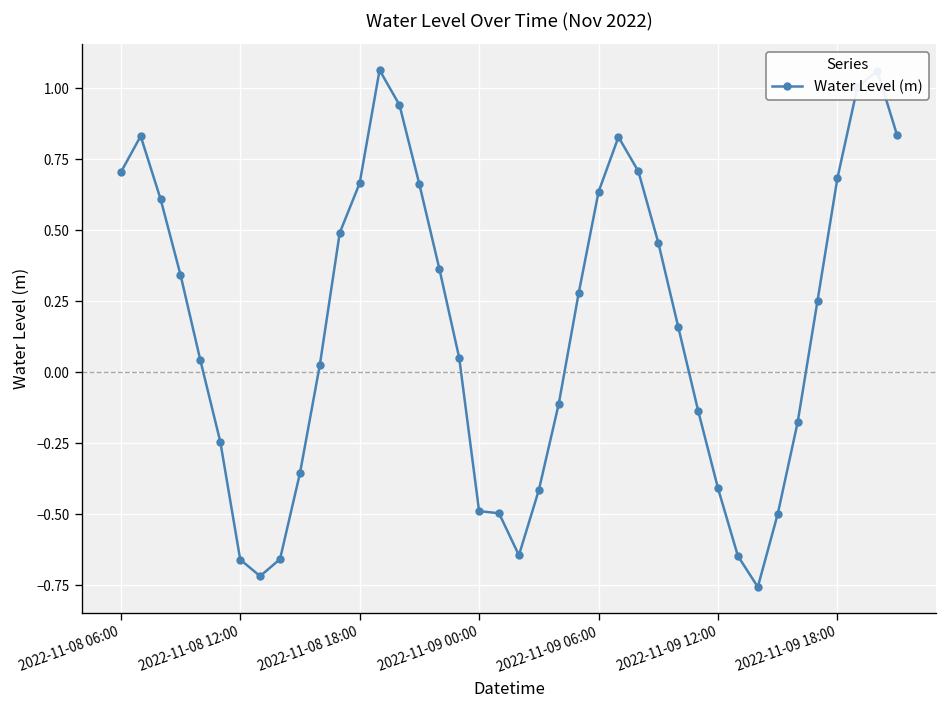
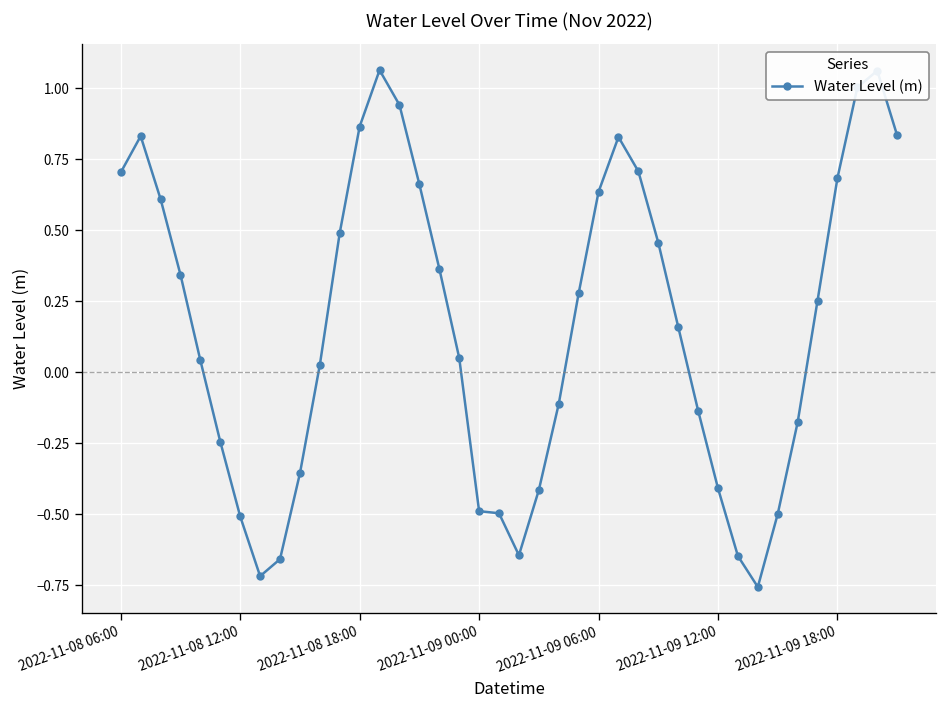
2022-11-08 12:00: -0.66 -> -0.51
2022-11-08 18:00: 0.67 -> 0.87
